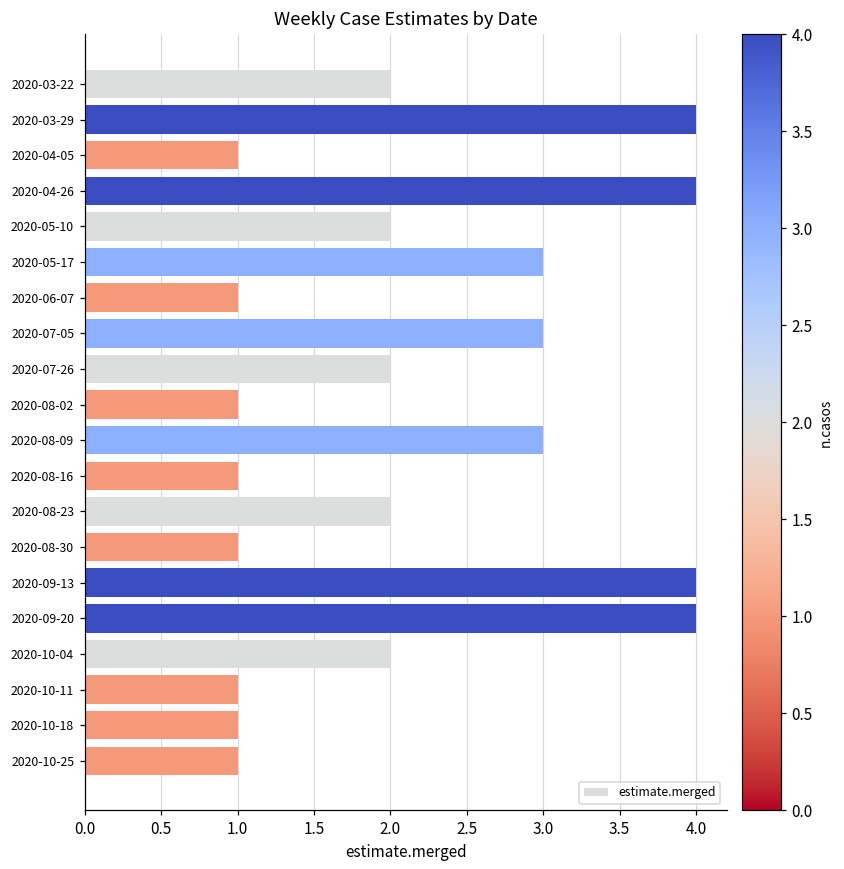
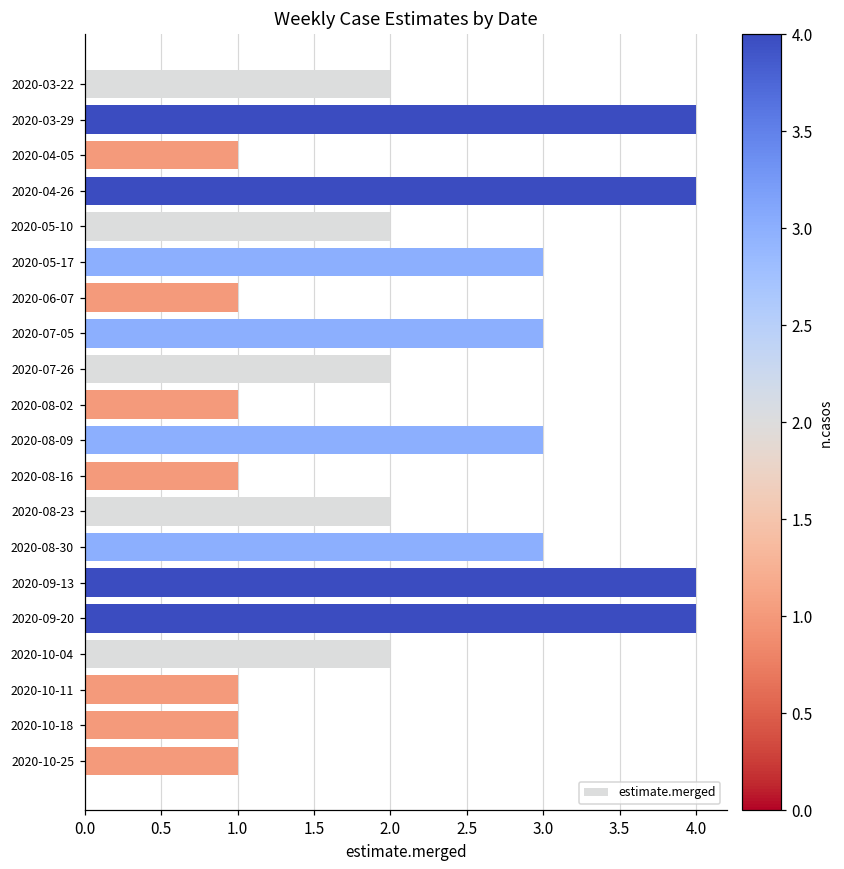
2020-08-30: 1 -> 3
